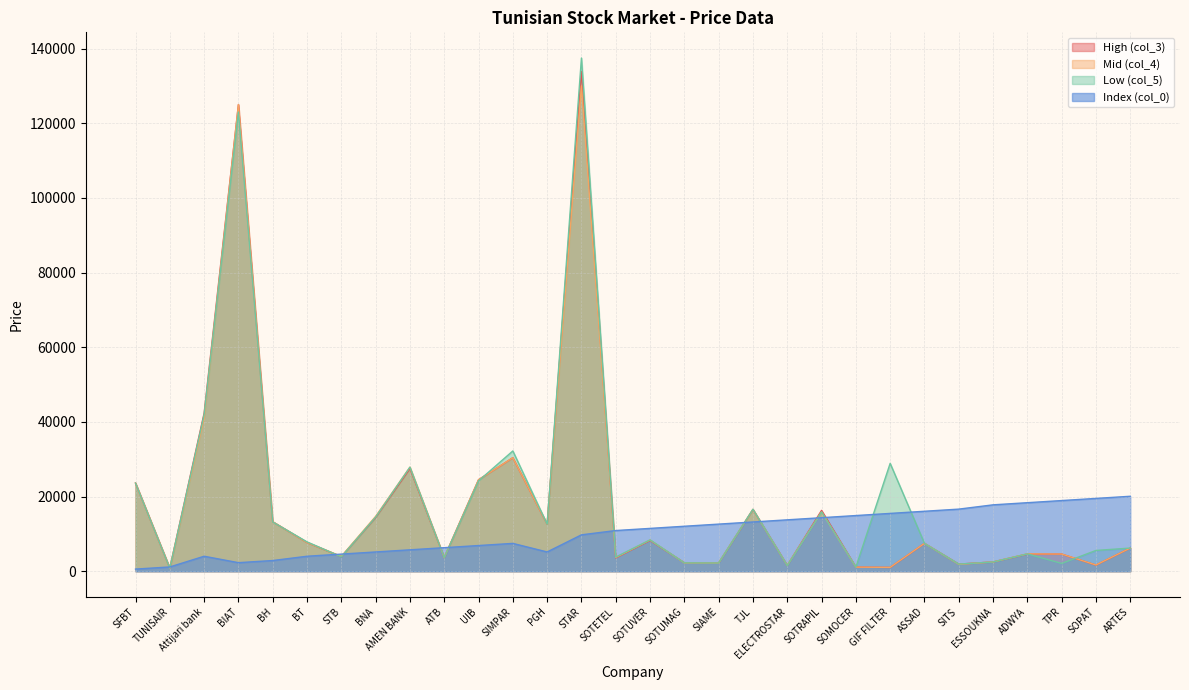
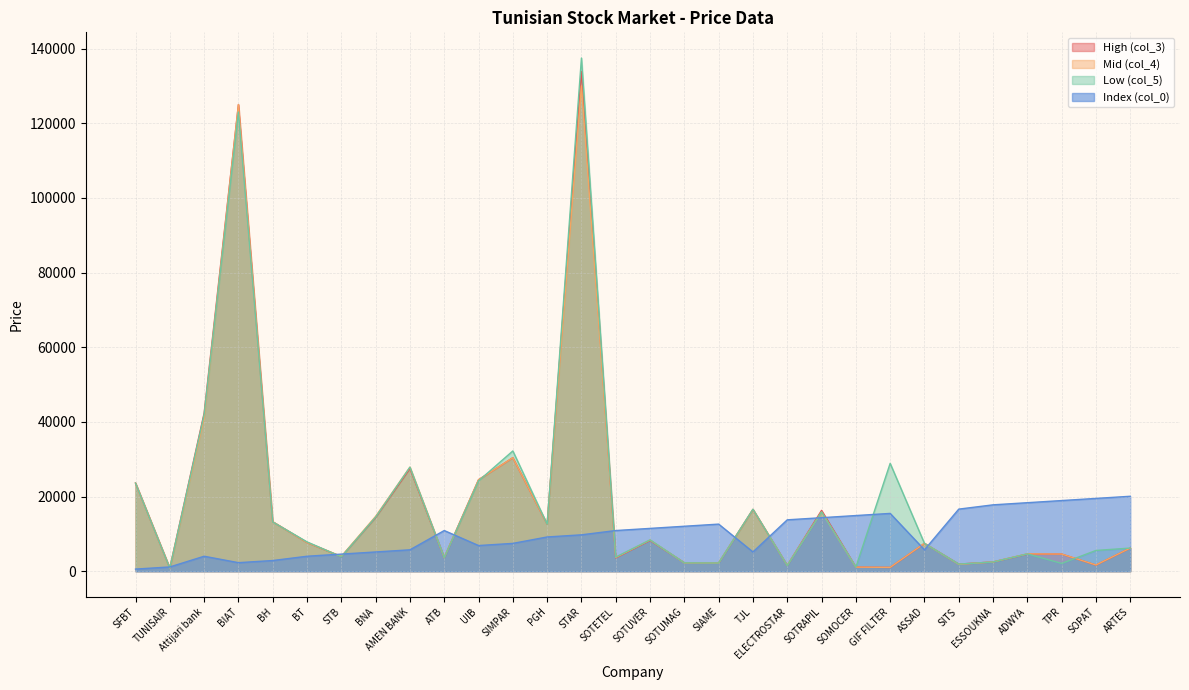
Index (col_0), ATB: 6000 -> 11000
Index (col_0), PGH: 5000 -> 9000
Index (col_0), TJL: 13000 -> 5000
Index (col_0), ASSAD: 16000 -> 6000
